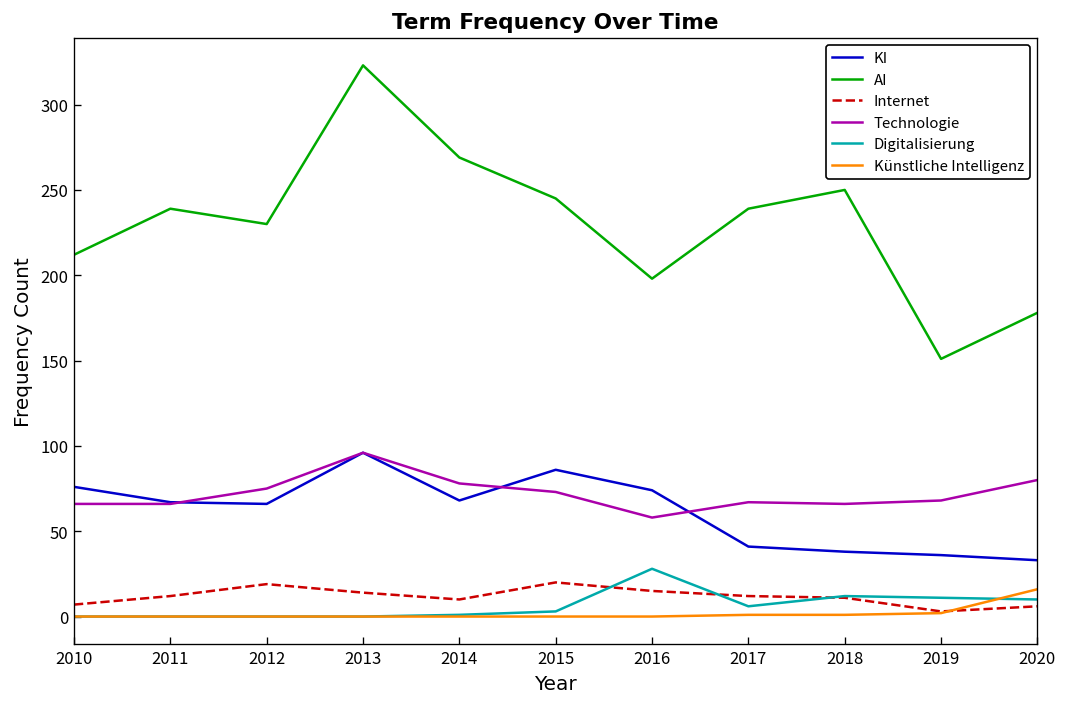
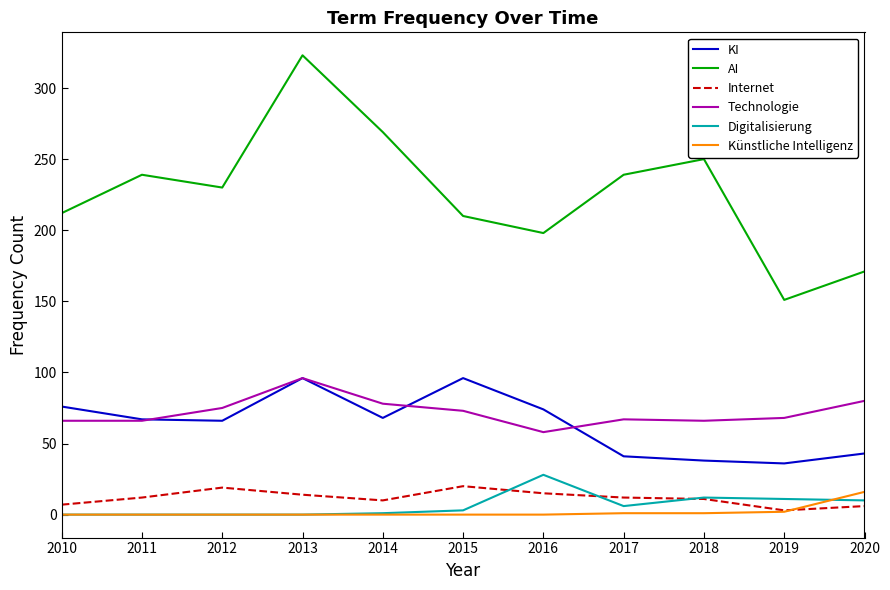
KI, 2015: 86 -> 96
AI, 2015: 245 -> 210
KI, 2020: 33 -> 43
AI, 2020: 178 -> 171
